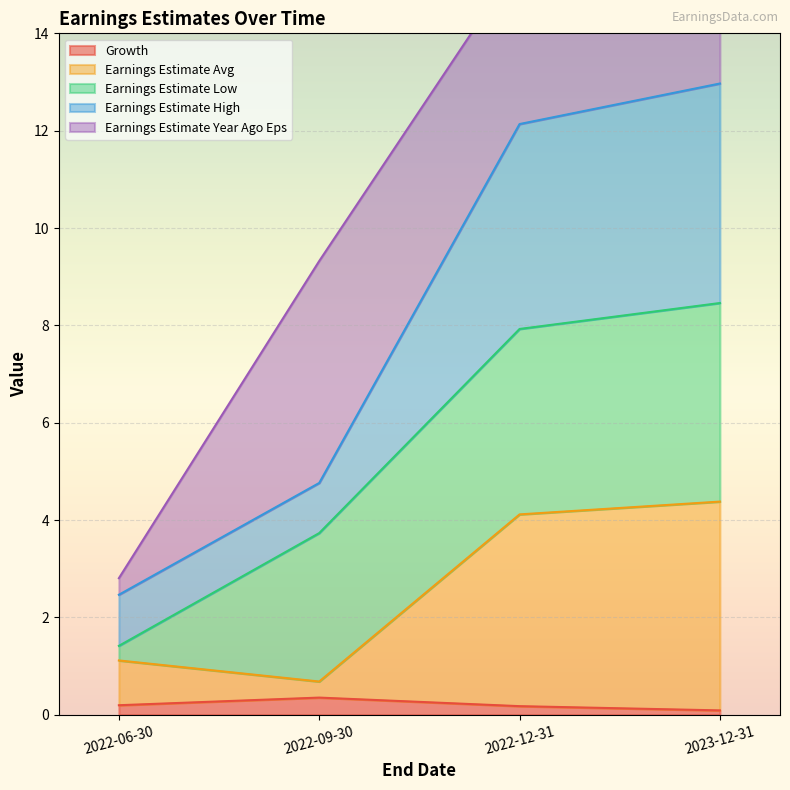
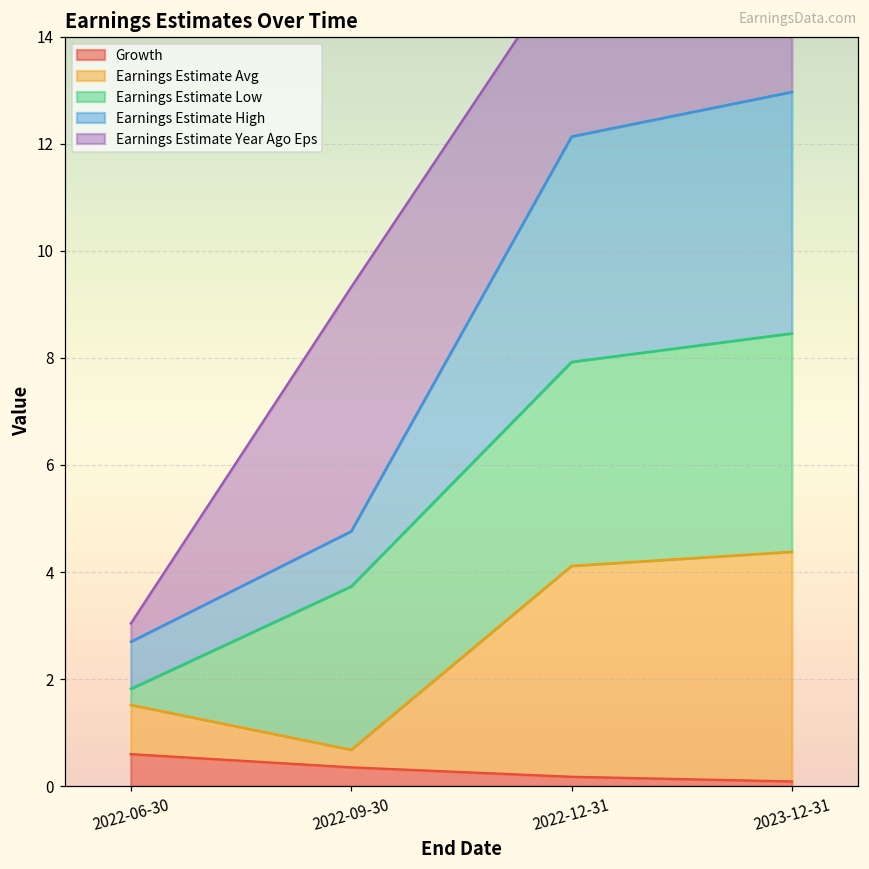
Growth, 2022-06-30: 0.2 -> 0.6
Earnings Estimate High, 2022-06-30: 1.0 -> 0.9
